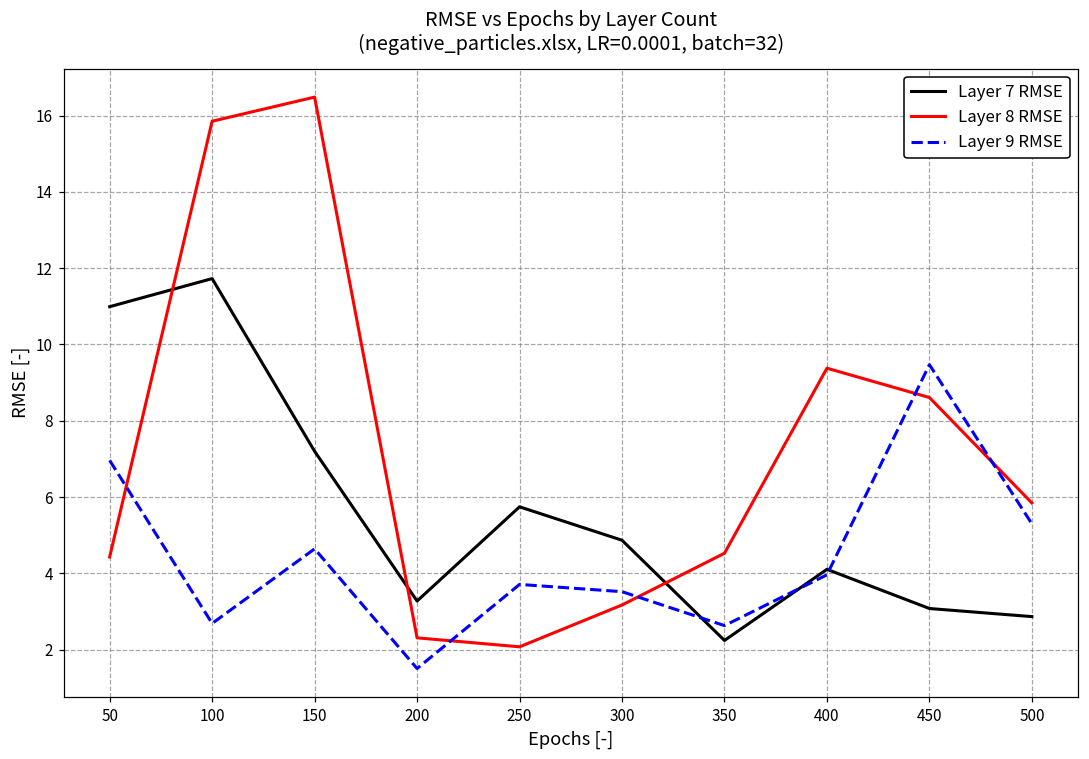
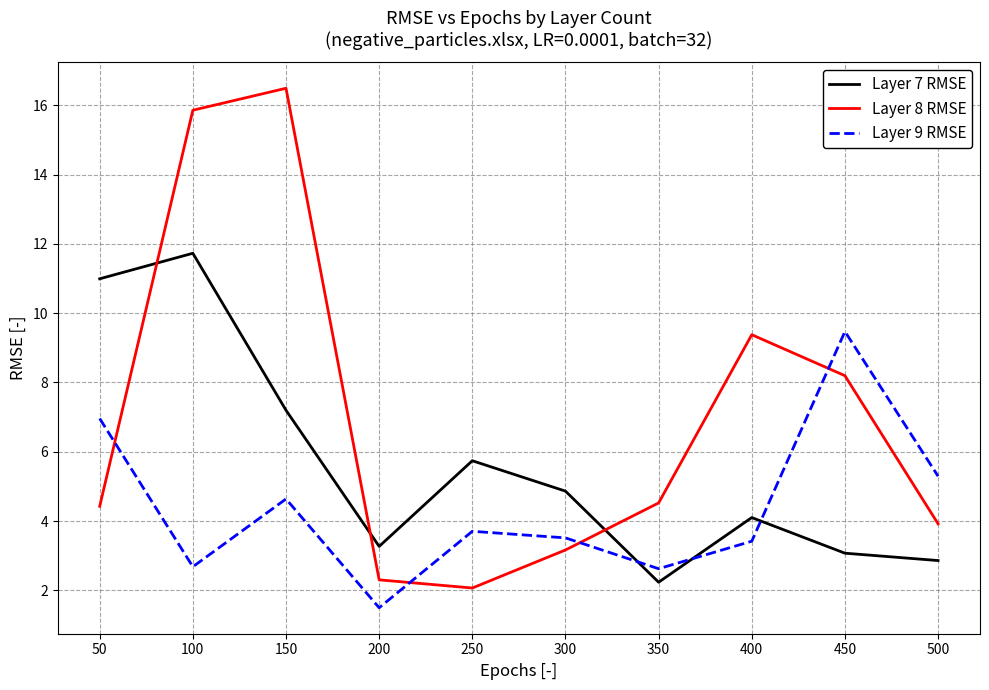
Layer 9 RMSE, 400: 4.0 -> 3.4
Layer 8 RMSE, 450: 8.6 -> 8.2
Layer 8 RMSE, 500: 5.8 -> 3.9
